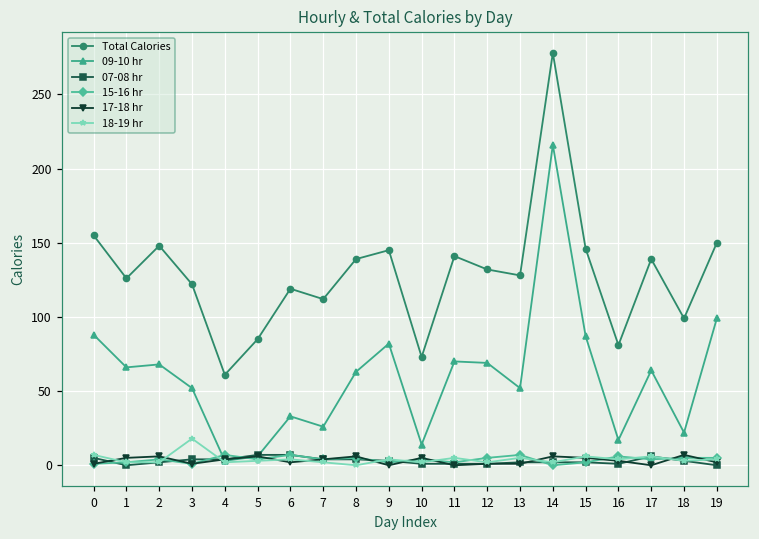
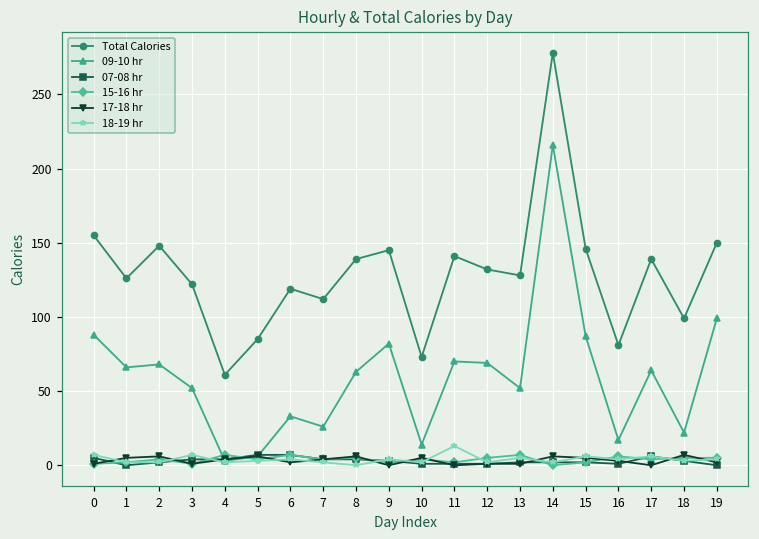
18-19 hr, 3: 18 -> 7
18-19 hr, 11: 5 -> 13
